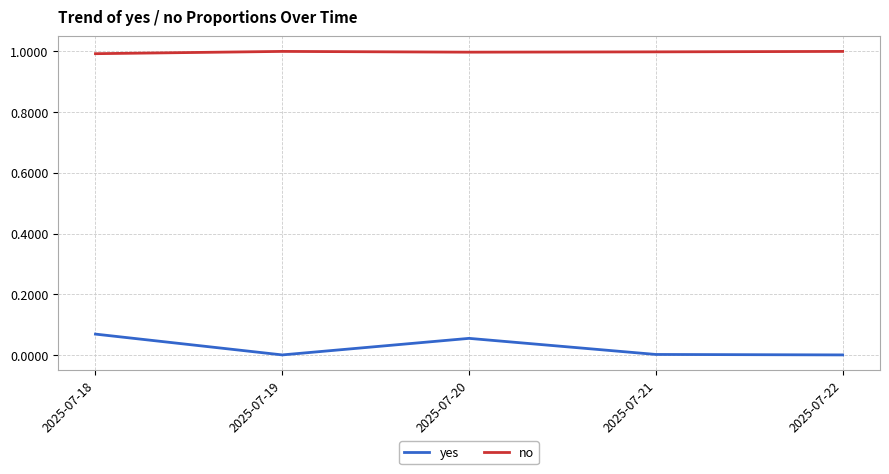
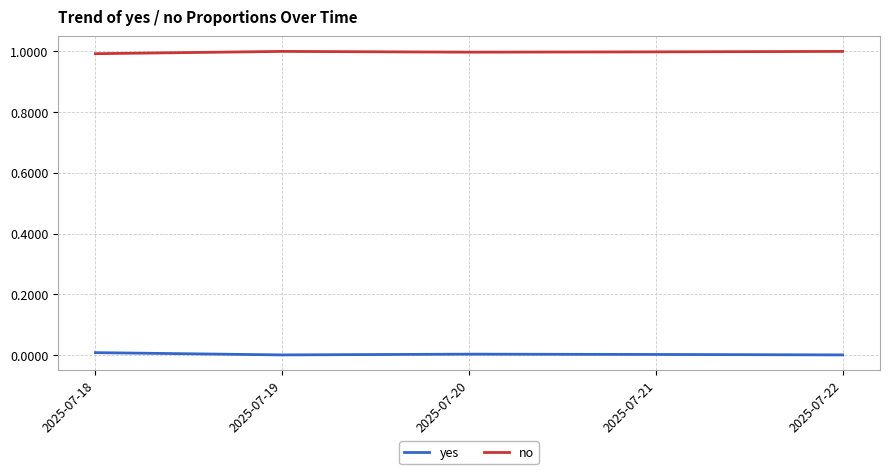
yes, 2025-07-18: 0.07 -> 0.01
yes, 2025-07-20: 0.06 -> 0.00
